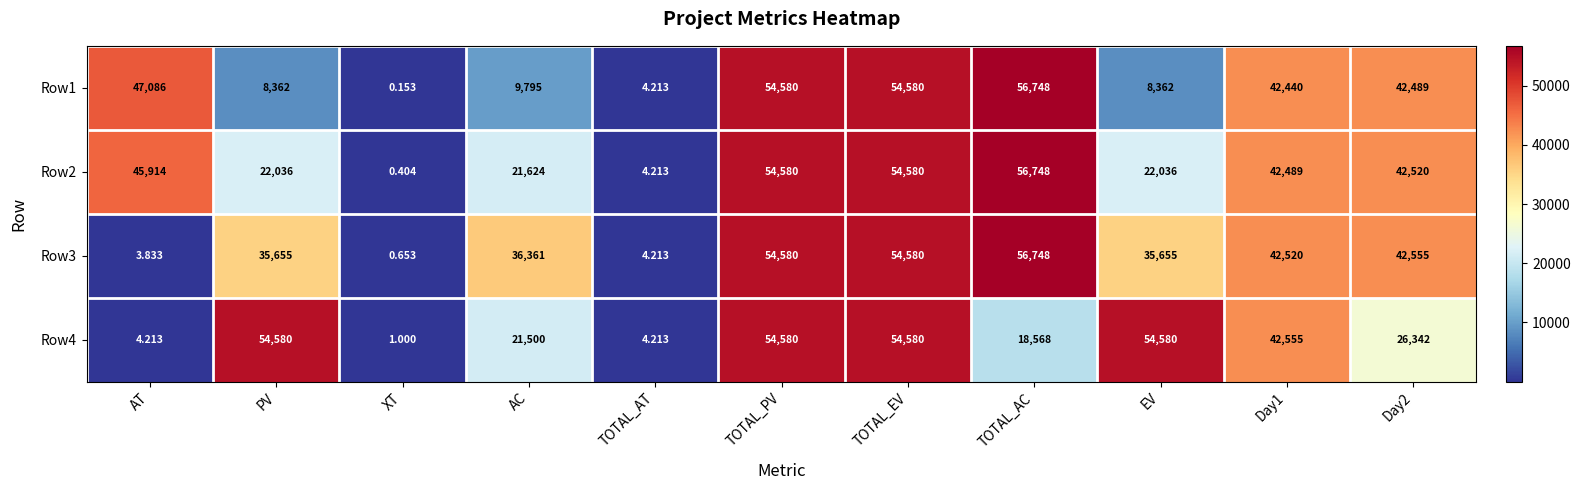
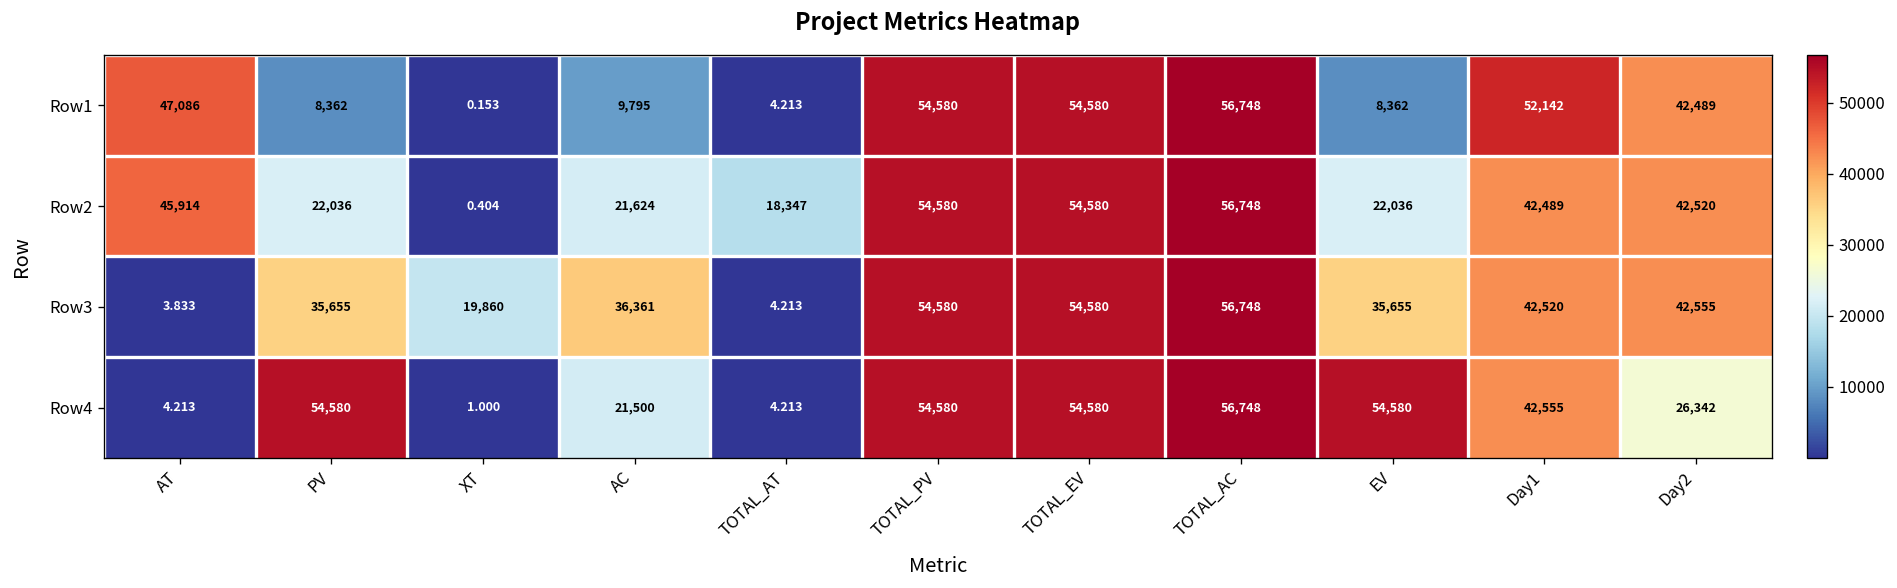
Row1, Day1: 42,440 -> 52,142
Row2, TOTAL_AT: 4.213 -> 18,347
Row3, XT: 0.653 -> 19,860
Row4, TOTAL_AC: 18,568 -> 56,748
